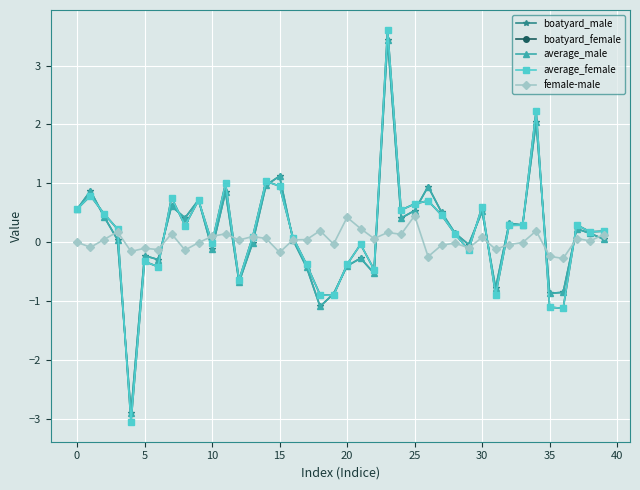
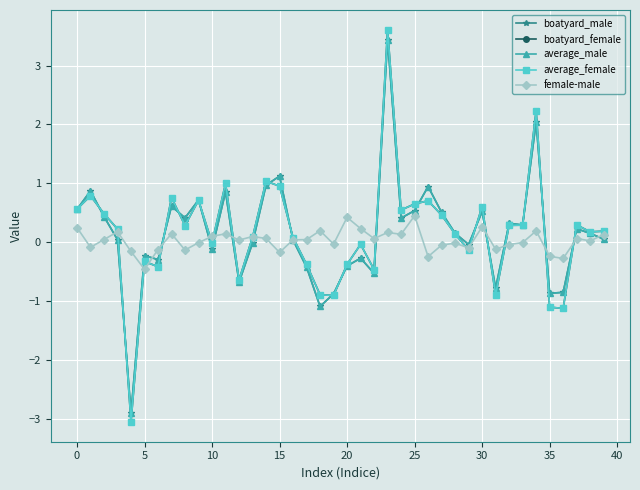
female-male, 0: 0.0 -> 0.3
female-male, 5: -0.1 -> -0.5
female-male, 30: 0.1 -> 0.3
